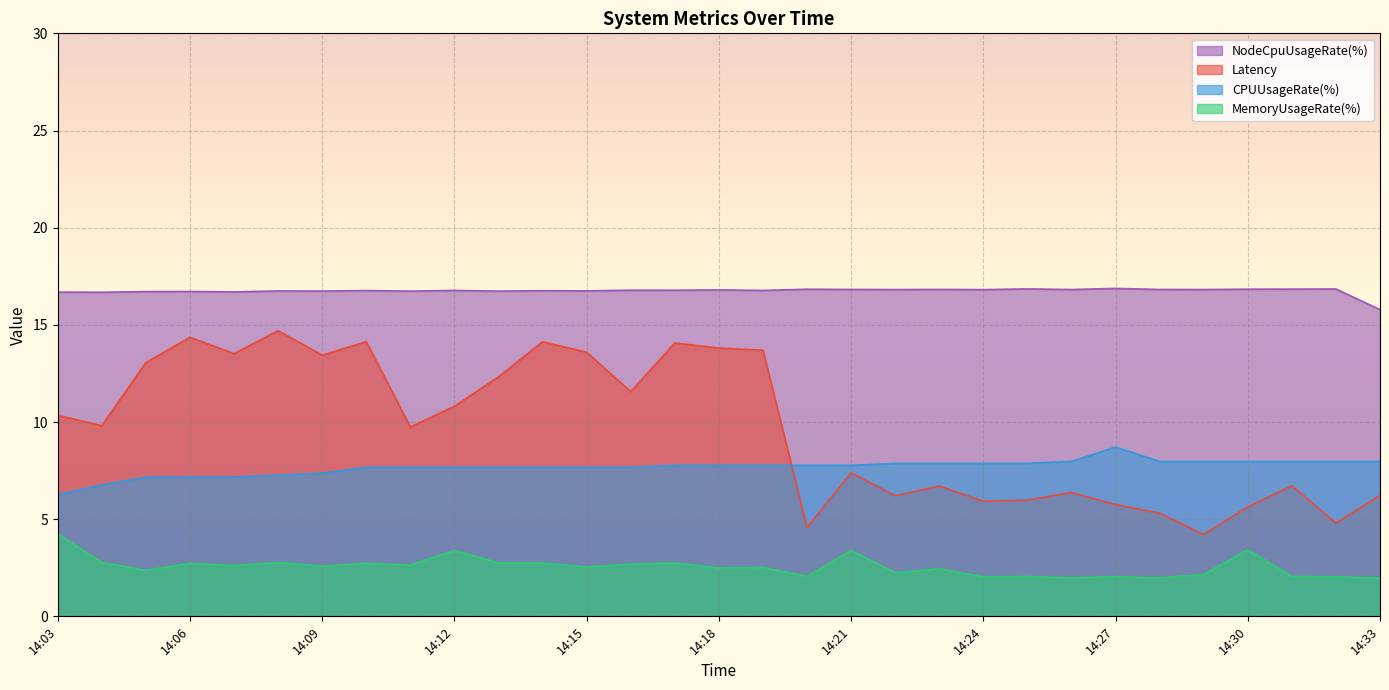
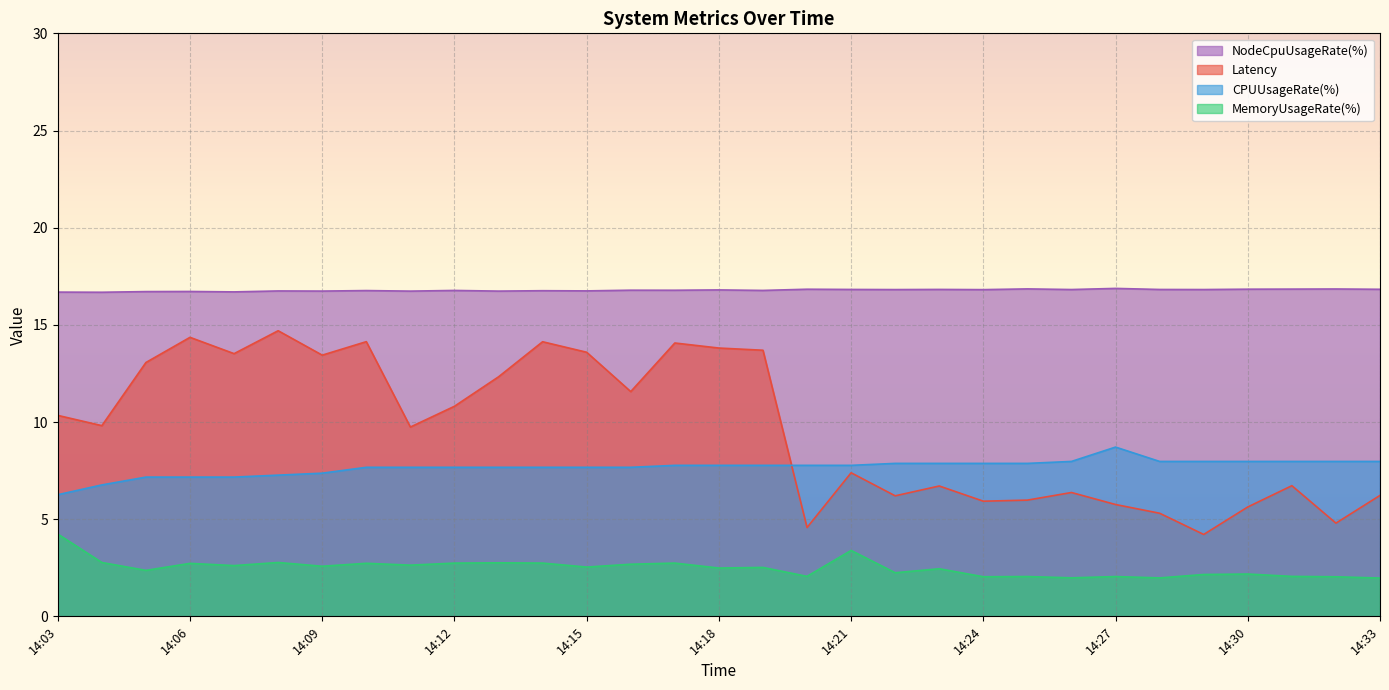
MemoryUsageRate(%), 14:12: 3.4 -> 2.7
MemoryUsageRate(%), 14:30: 3.4 -> 2.2
NodeCpuUsageRate(%), 14:33: 15.8 -> 16.8
